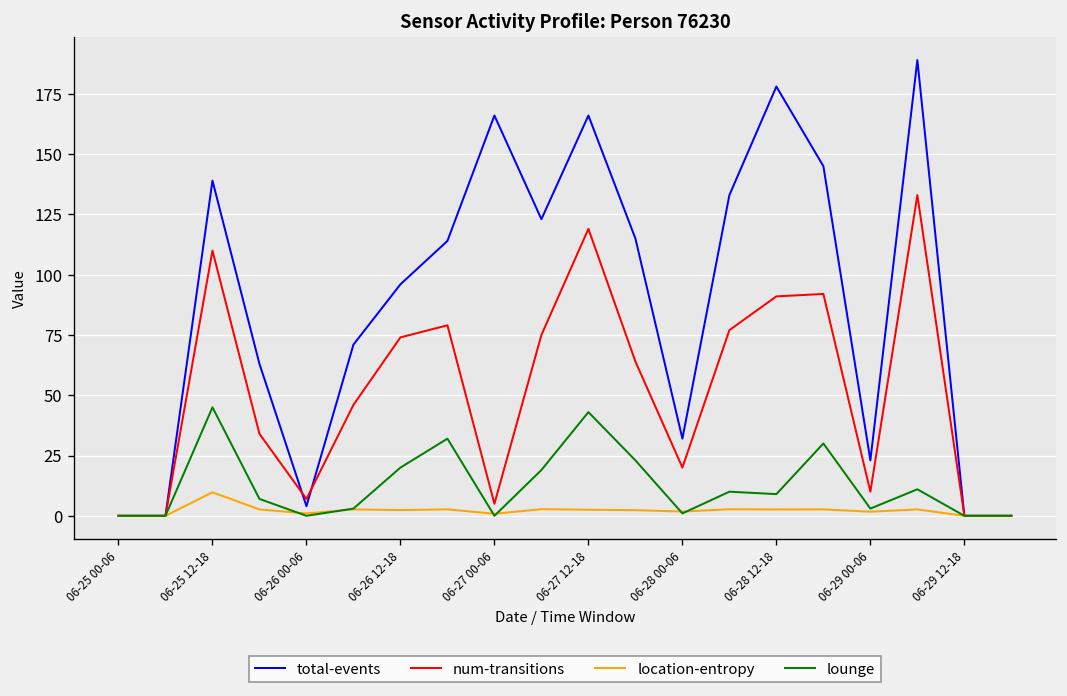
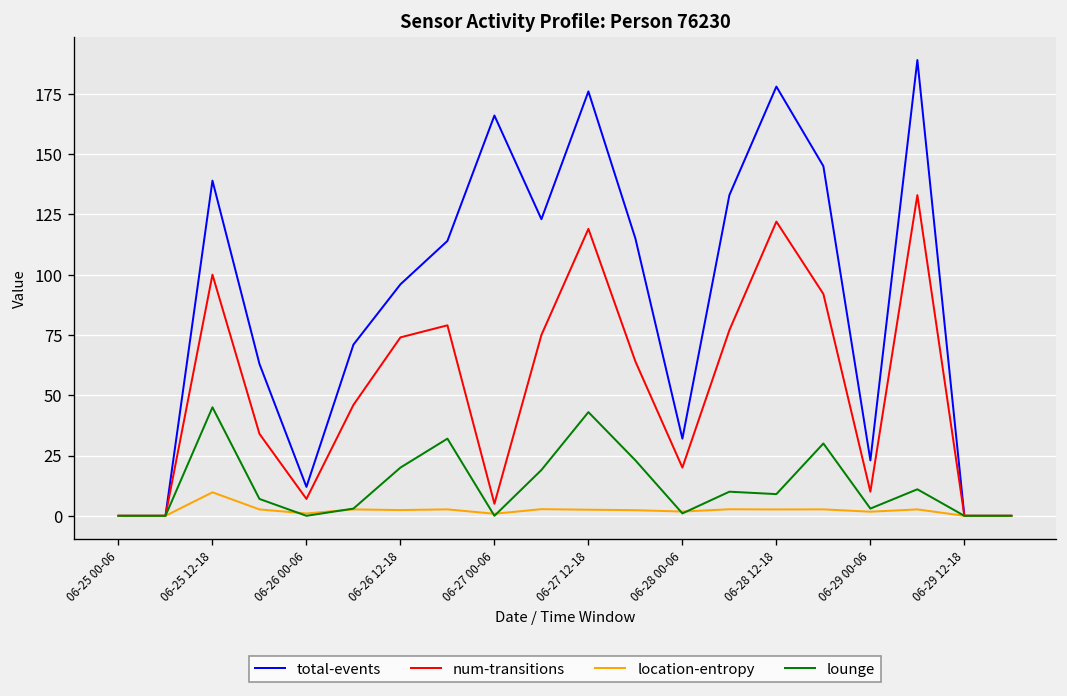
num-transitions, 06-25 12-18: 110 -> 100
total-events, 06-26 00-06: 4 -> 12
total-events, 06-27 12-18: 166 -> 176
num-transitions, 06-28 12-18: 91 -> 122
